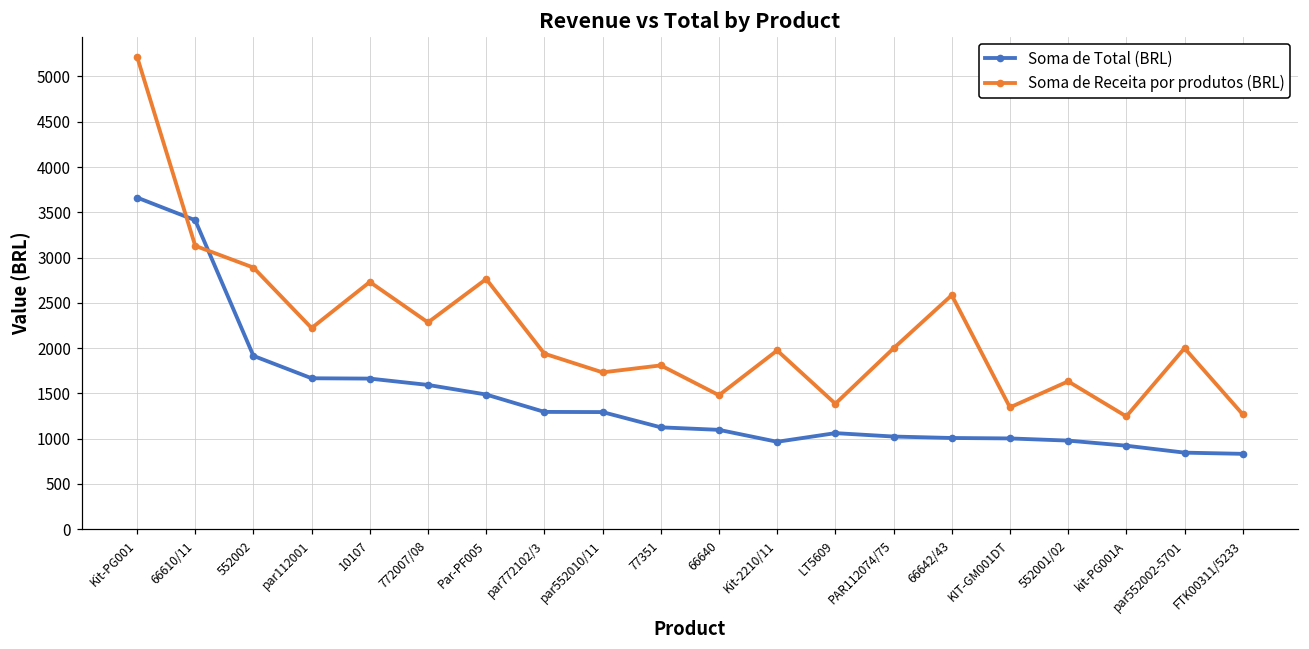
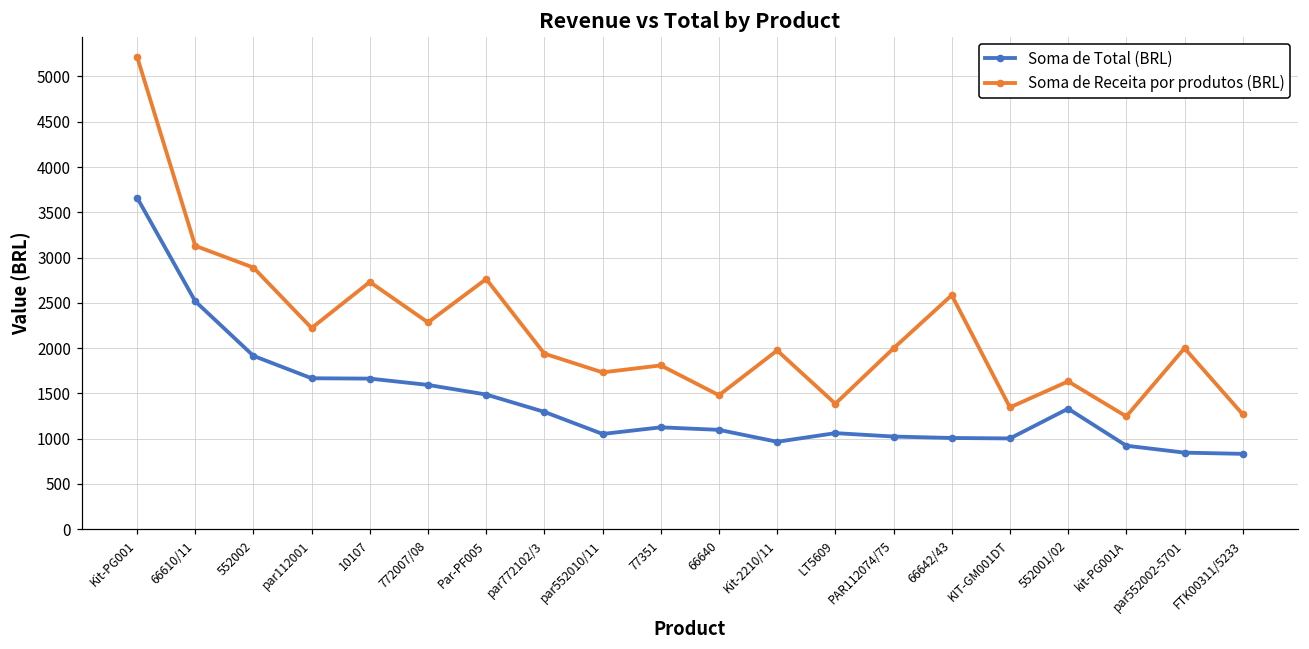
Soma de Total (BRL), 66610/11: 3400 -> 2500
Soma de Total (BRL), par552010/11: 1300 -> 1100
Soma de Total (BRL), 552001/02: 1000 -> 1300
